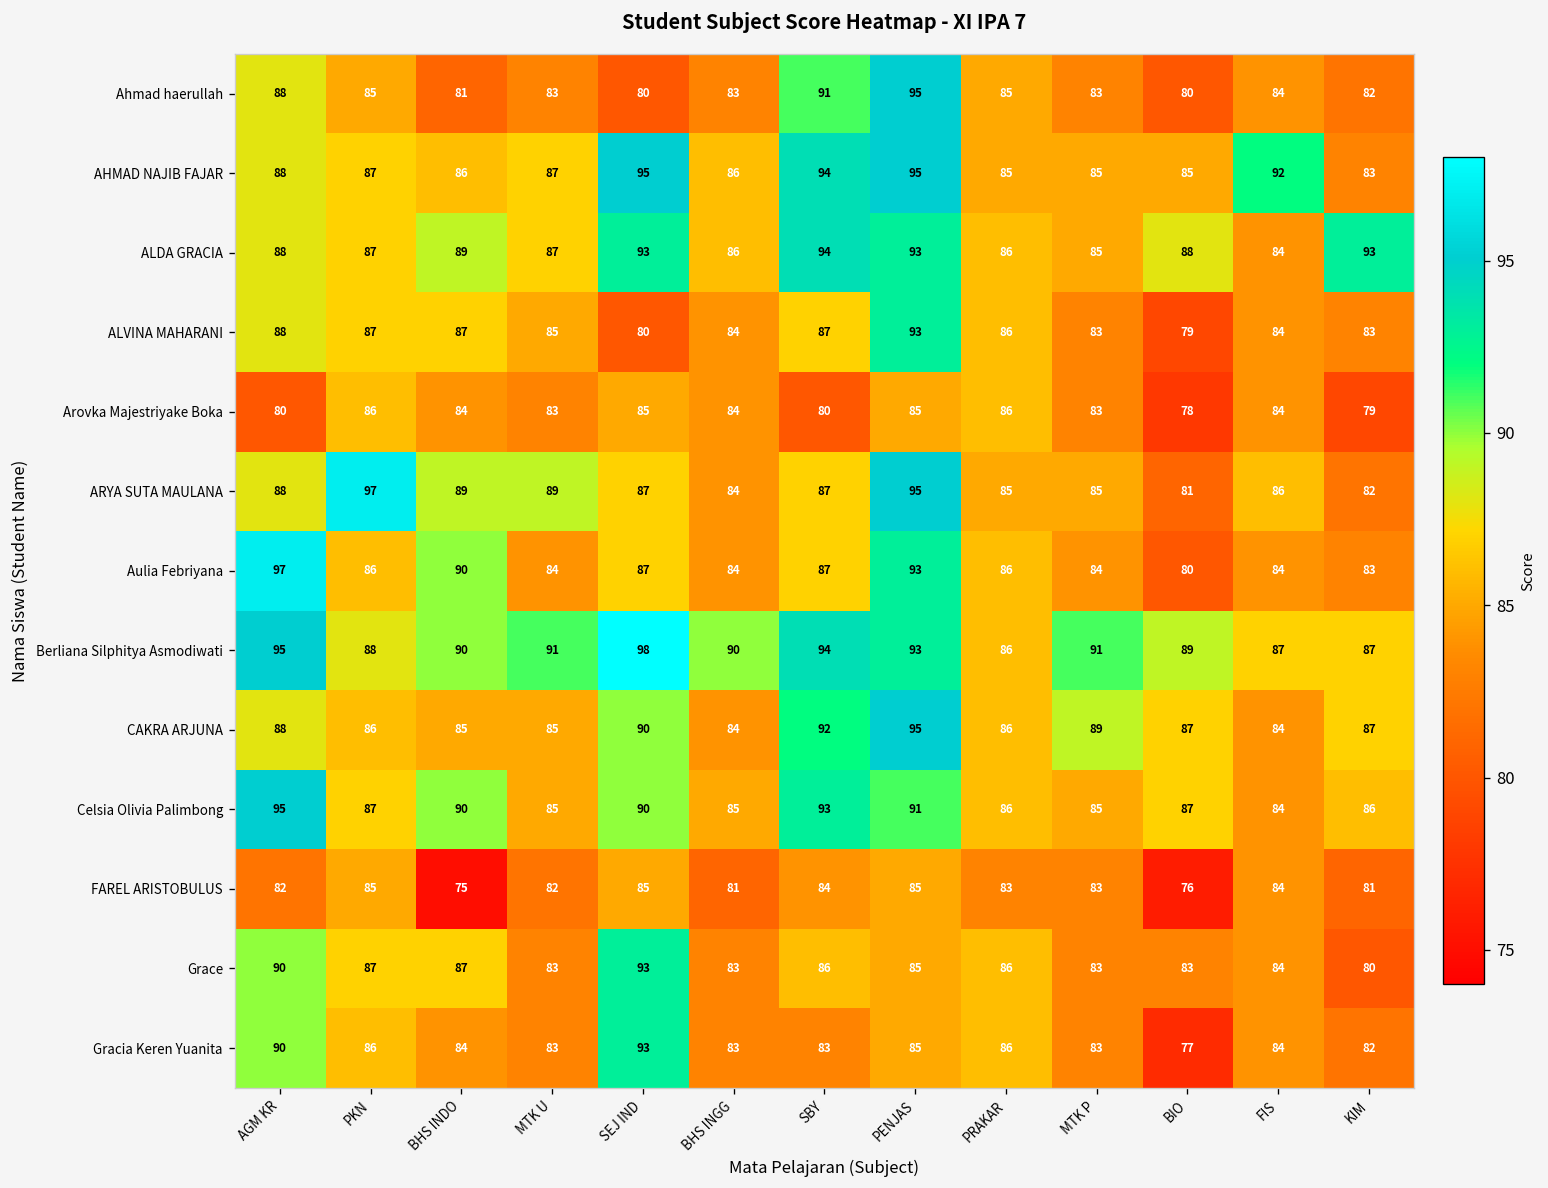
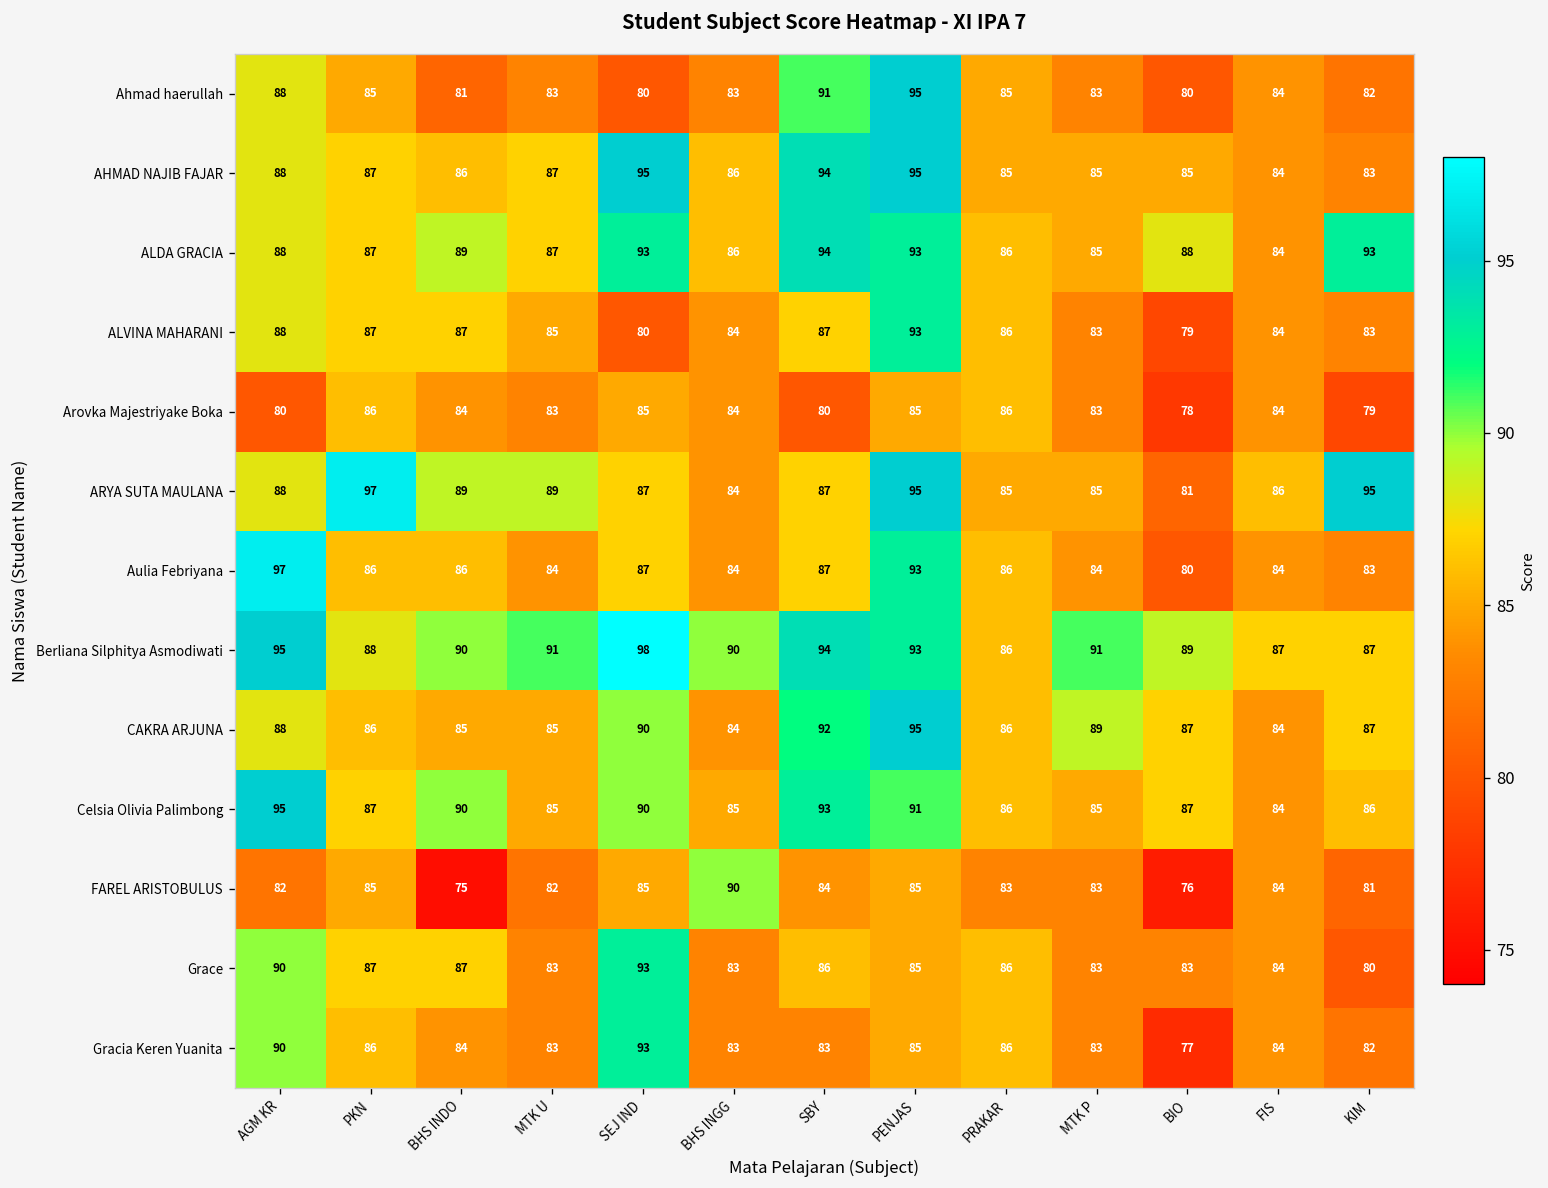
AHMAD NAJIB FAJAR, FIS: 92 -> 84
ARYA SUTA MAULANA, KIM: 82 -> 95
Aulia Febriyana, BHS INDO: 90 -> 86
FAREL ARISTOBULUS, BHS INGG: 81 -> 90
